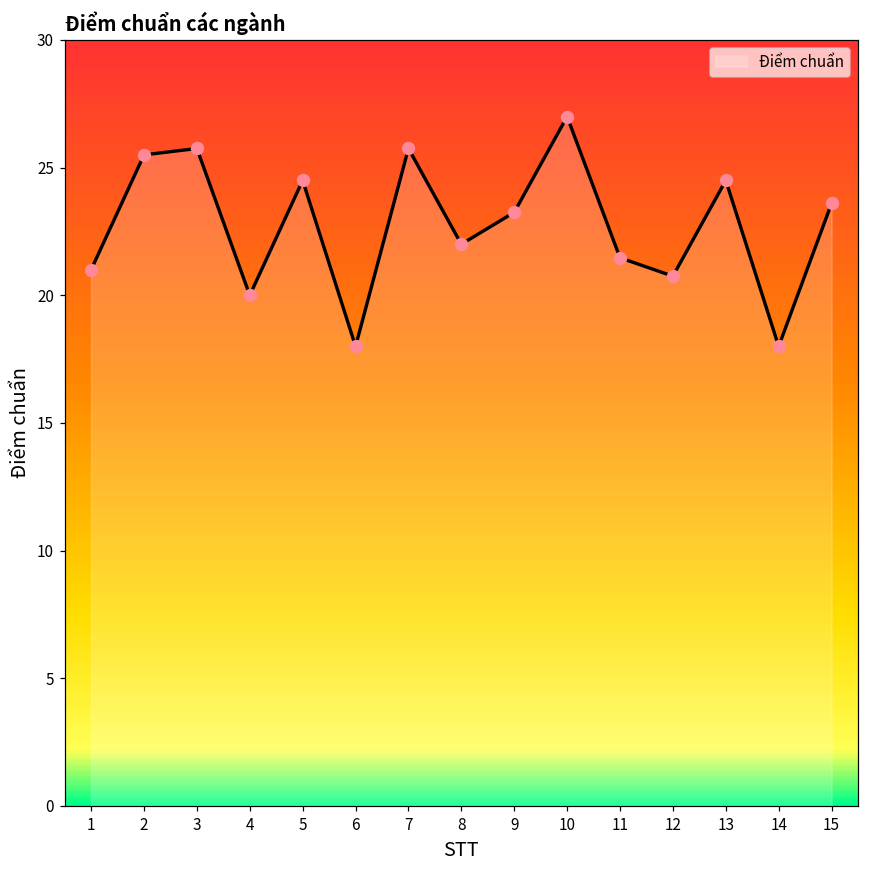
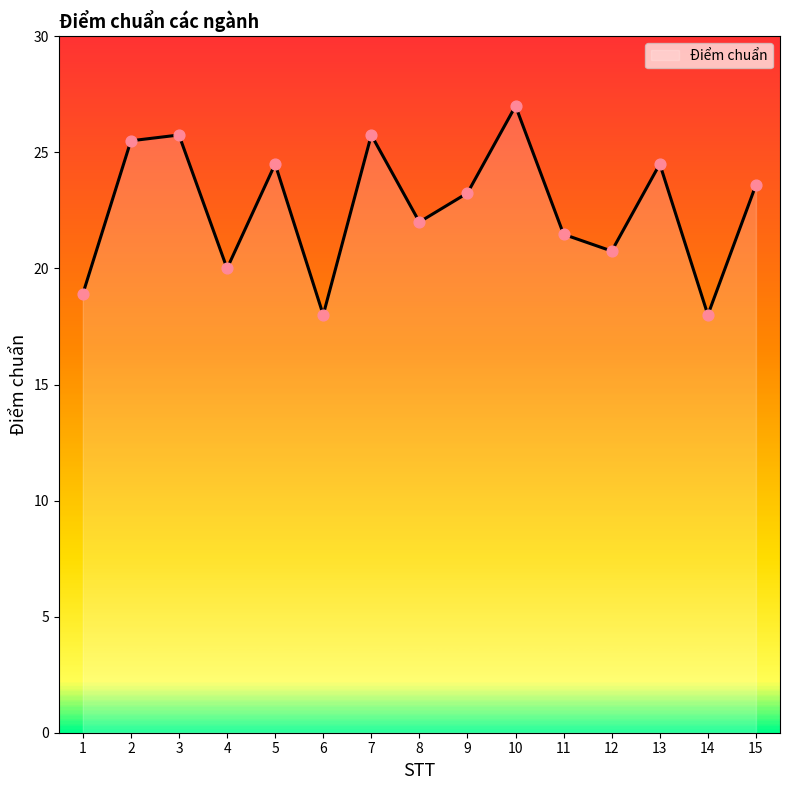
1: 21.0 -> 18.9
